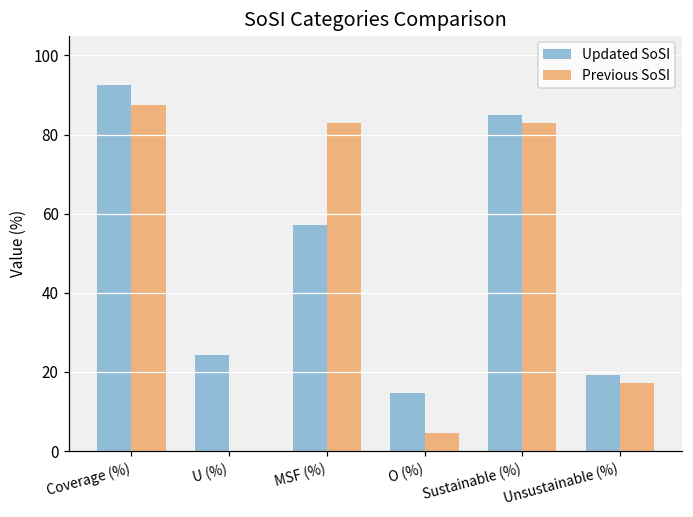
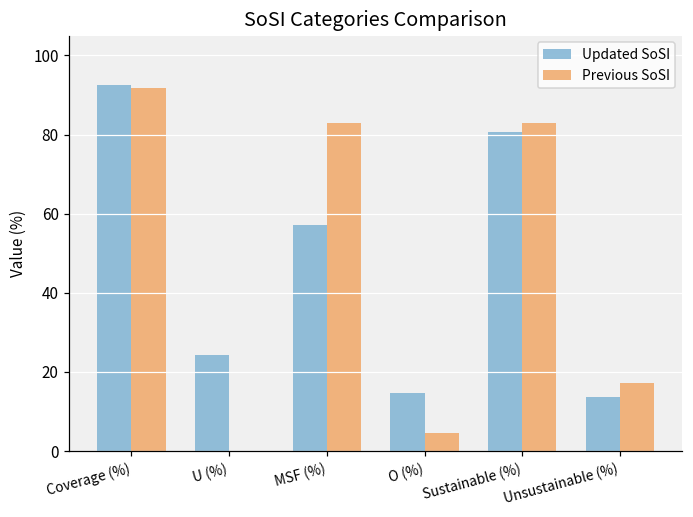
Previous SoSI, Coverage (%): 88 -> 92
Updated SoSI, Sustainable (%): 85 -> 81
Updated SoSI, Unsustainable (%): 19 -> 14
